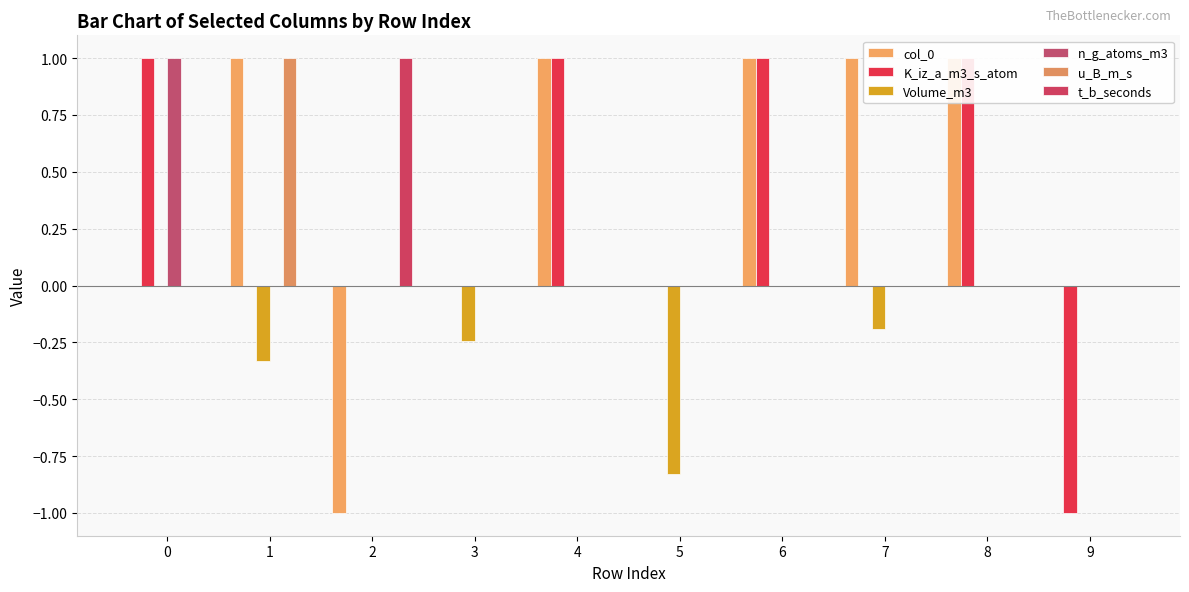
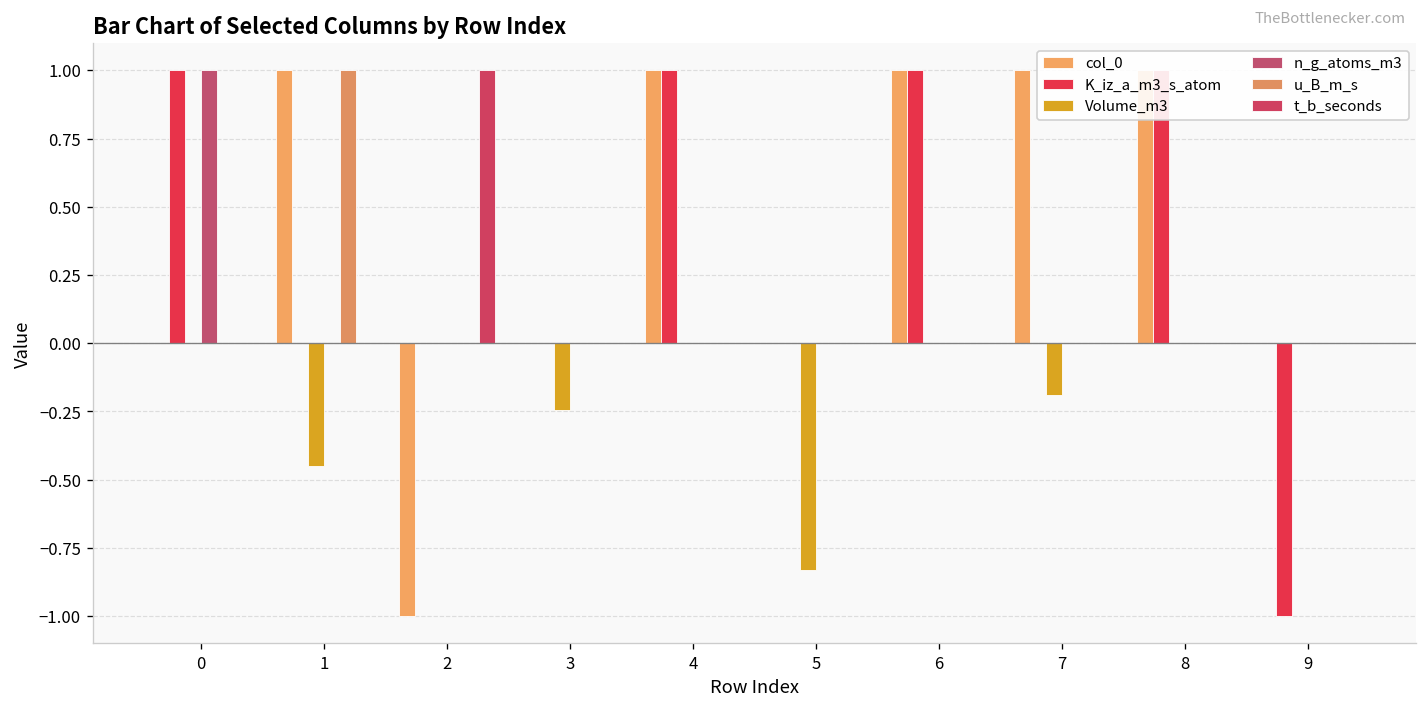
Volume_m3, 1: -0.33 -> -0.45
